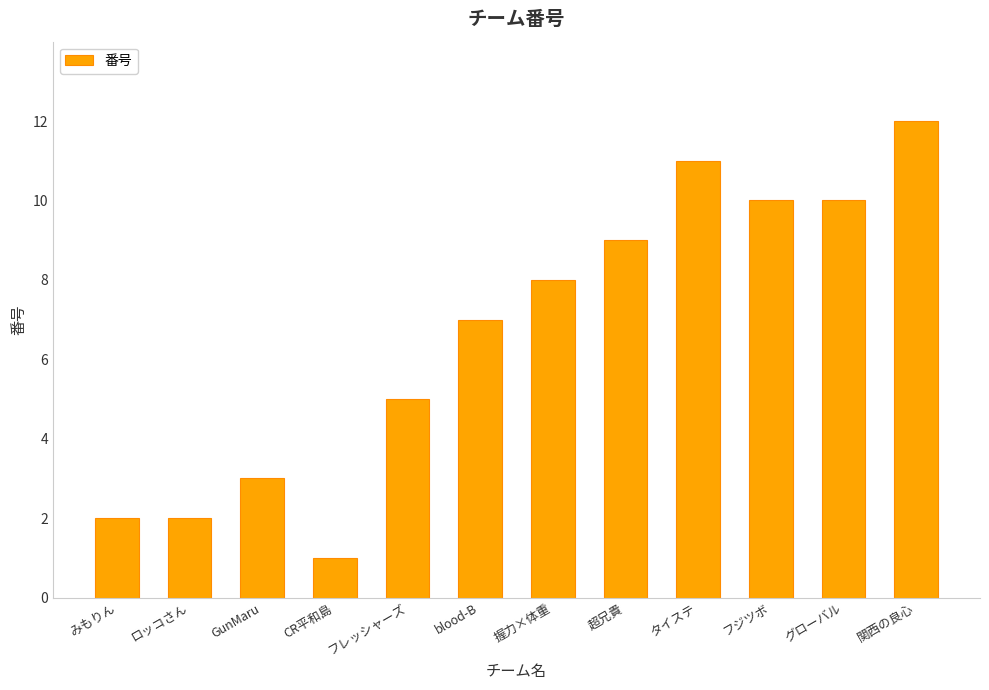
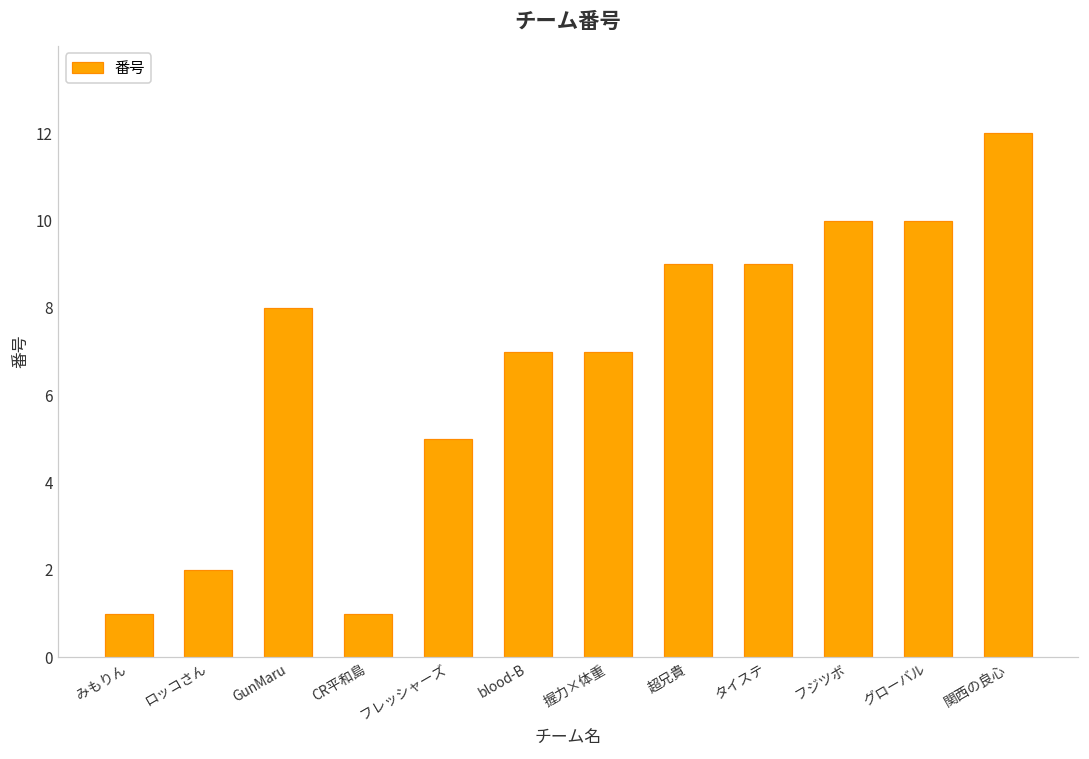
みもりん: 2 -> 1
GunMaru: 3 -> 8
握力×体重: 8 -> 7
タイステ: 11 -> 9
